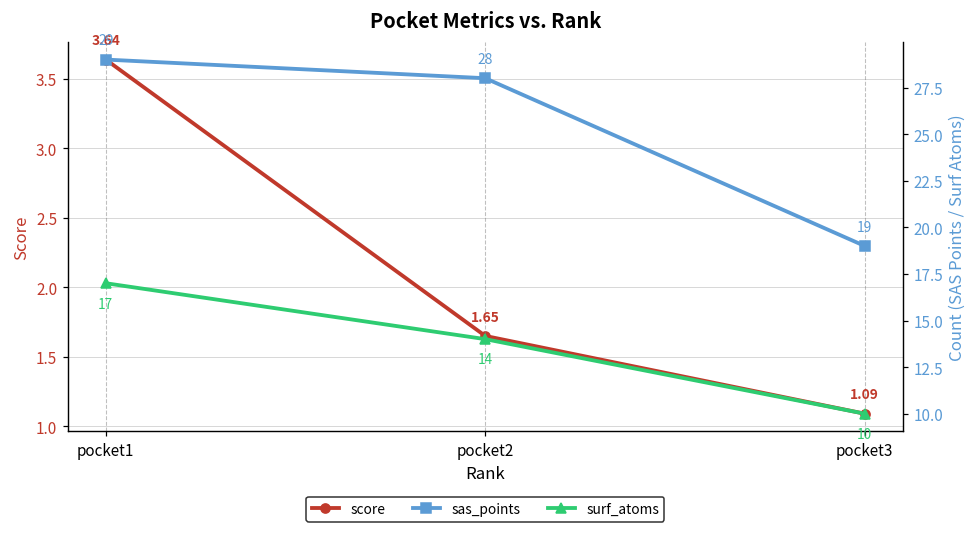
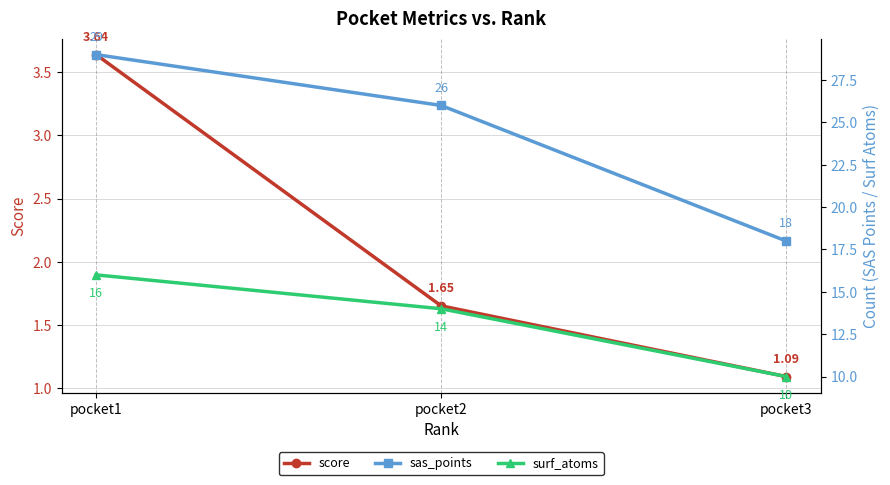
surf_atoms, pocket1: 17 -> 16
sas_points, pocket2: 28 -> 26
sas_points, pocket3: 19 -> 18
